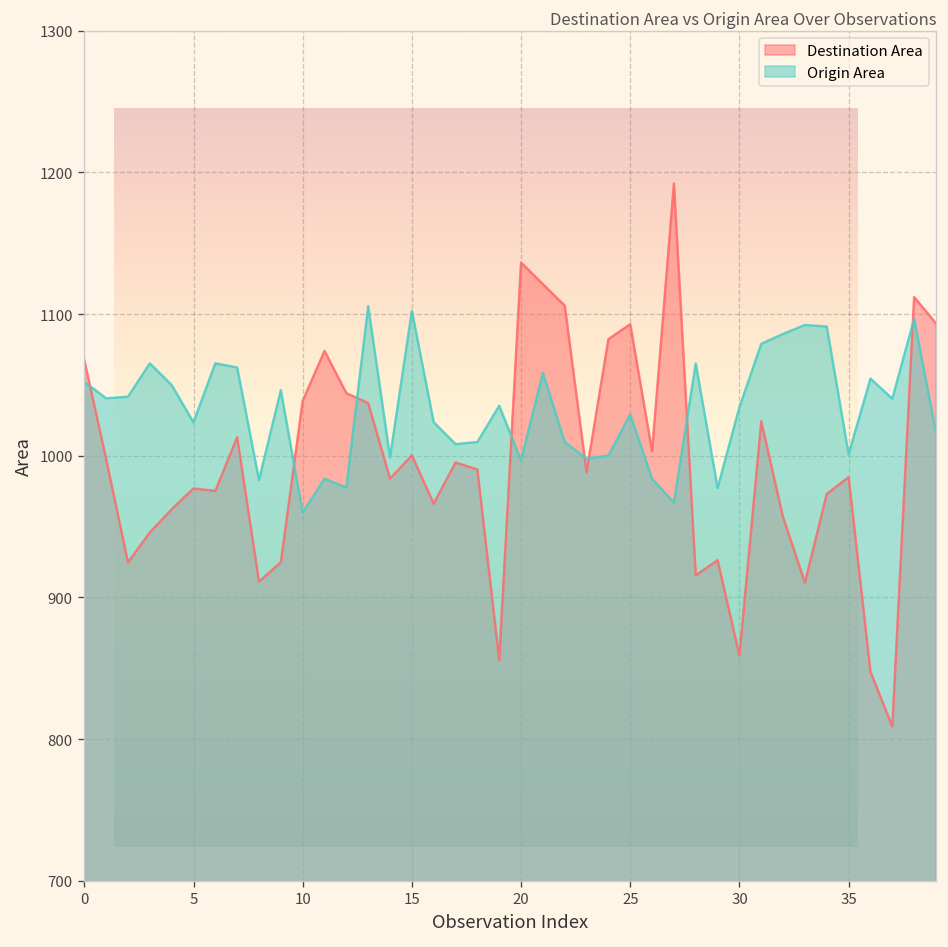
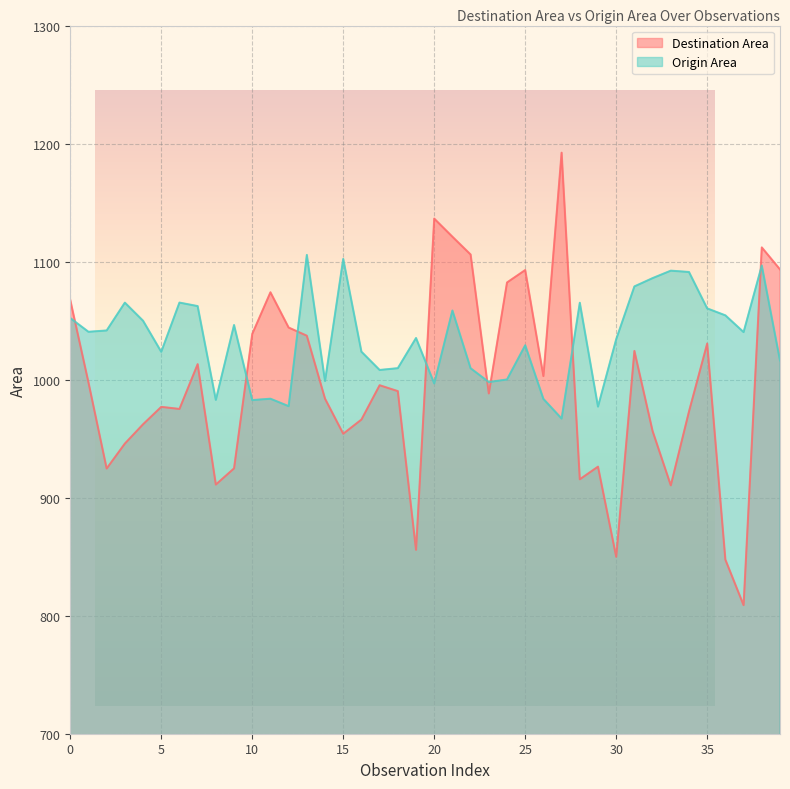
Origin Area, 10: 960 -> 983
Destination Area, 15: 1000 -> 954
Destination Area, 30: 859 -> 850
Destination Area, 35: 985 -> 1031
Origin Area, 35: 1001 -> 1060
